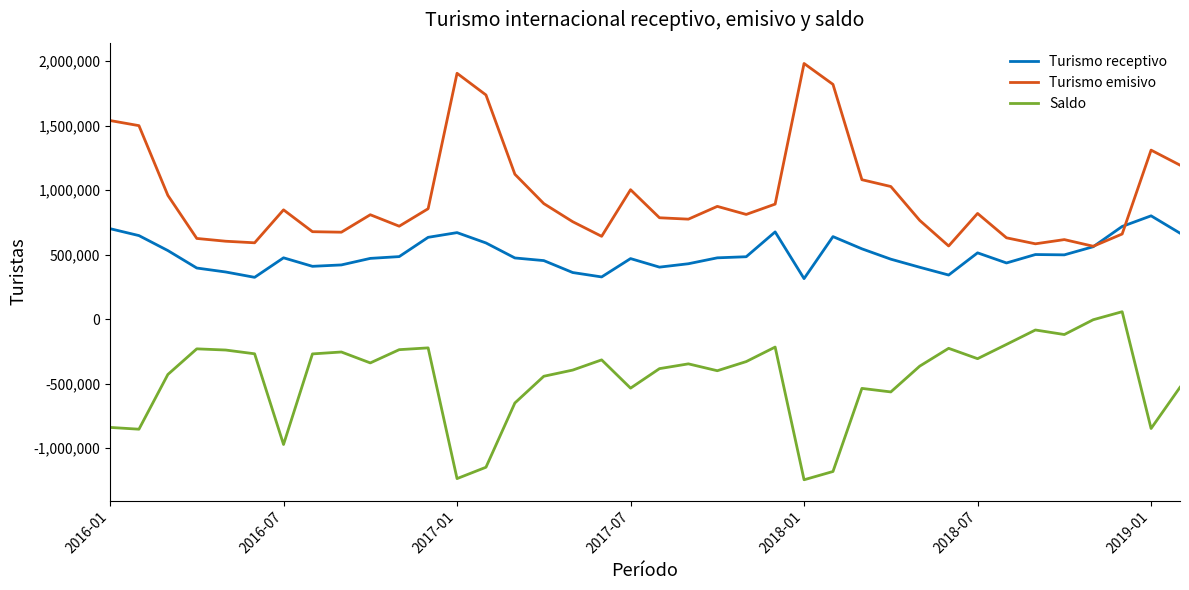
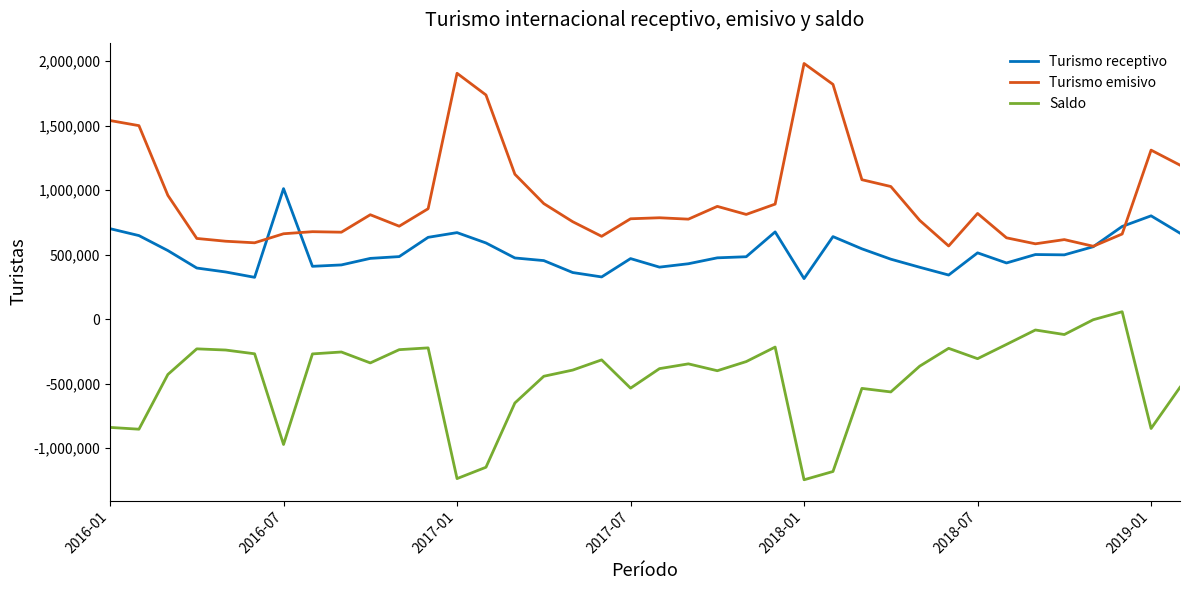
Turismo receptivo, 2016-07: 480,000 -> 1,010,000
Turismo emisivo, 2016-07: 850,000 -> 660,000
Turismo emisivo, 2017-07: 1,000,000 -> 780,000
